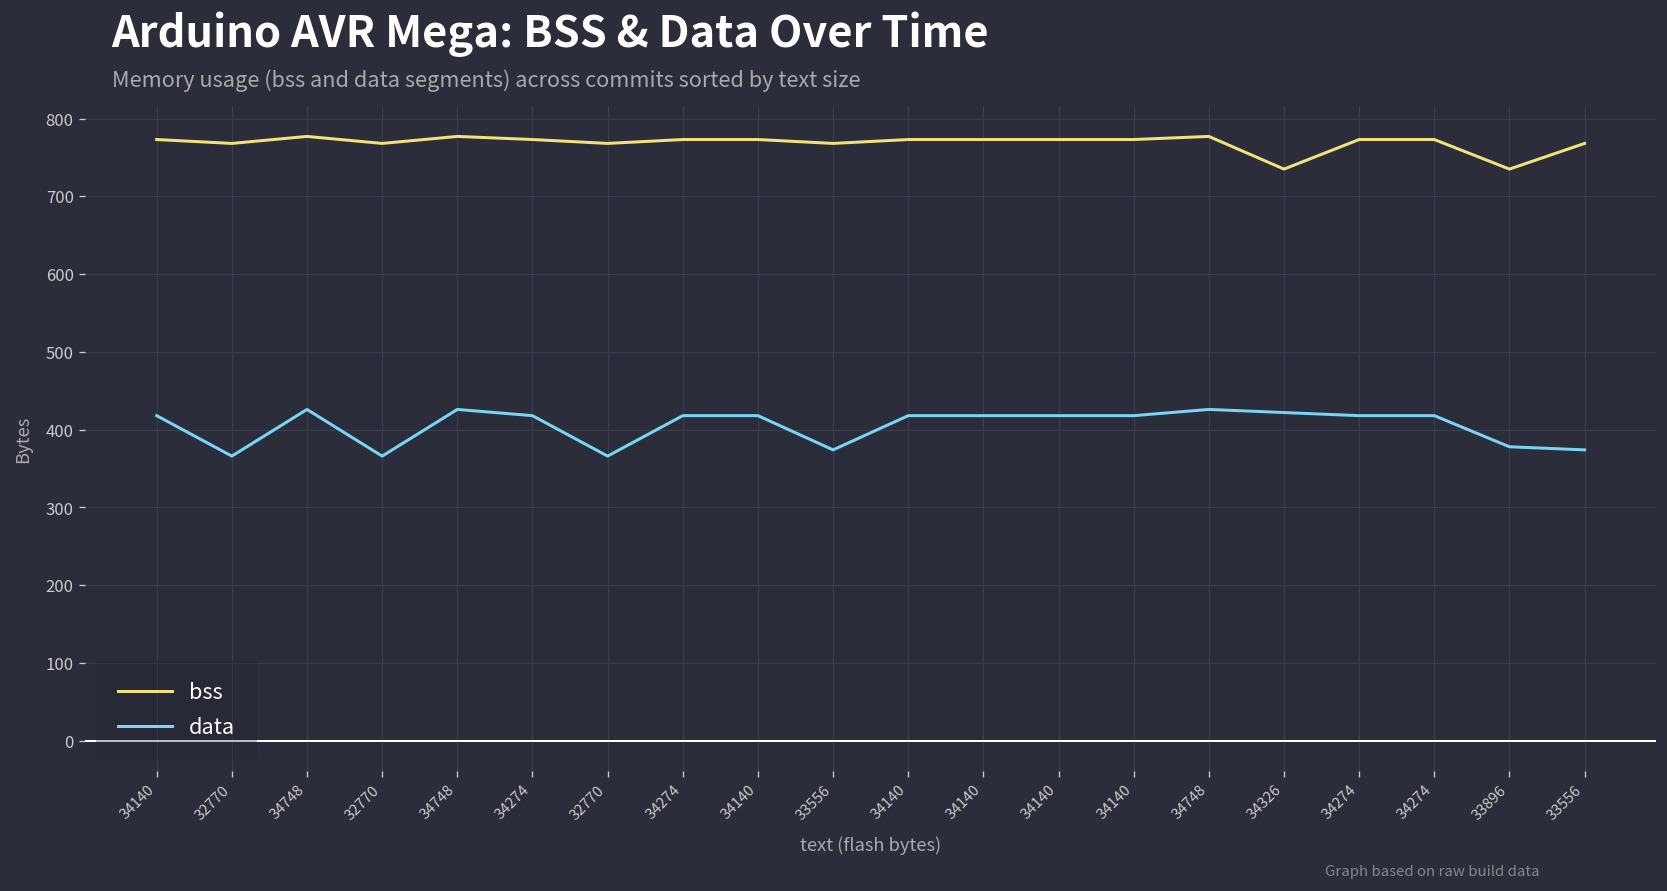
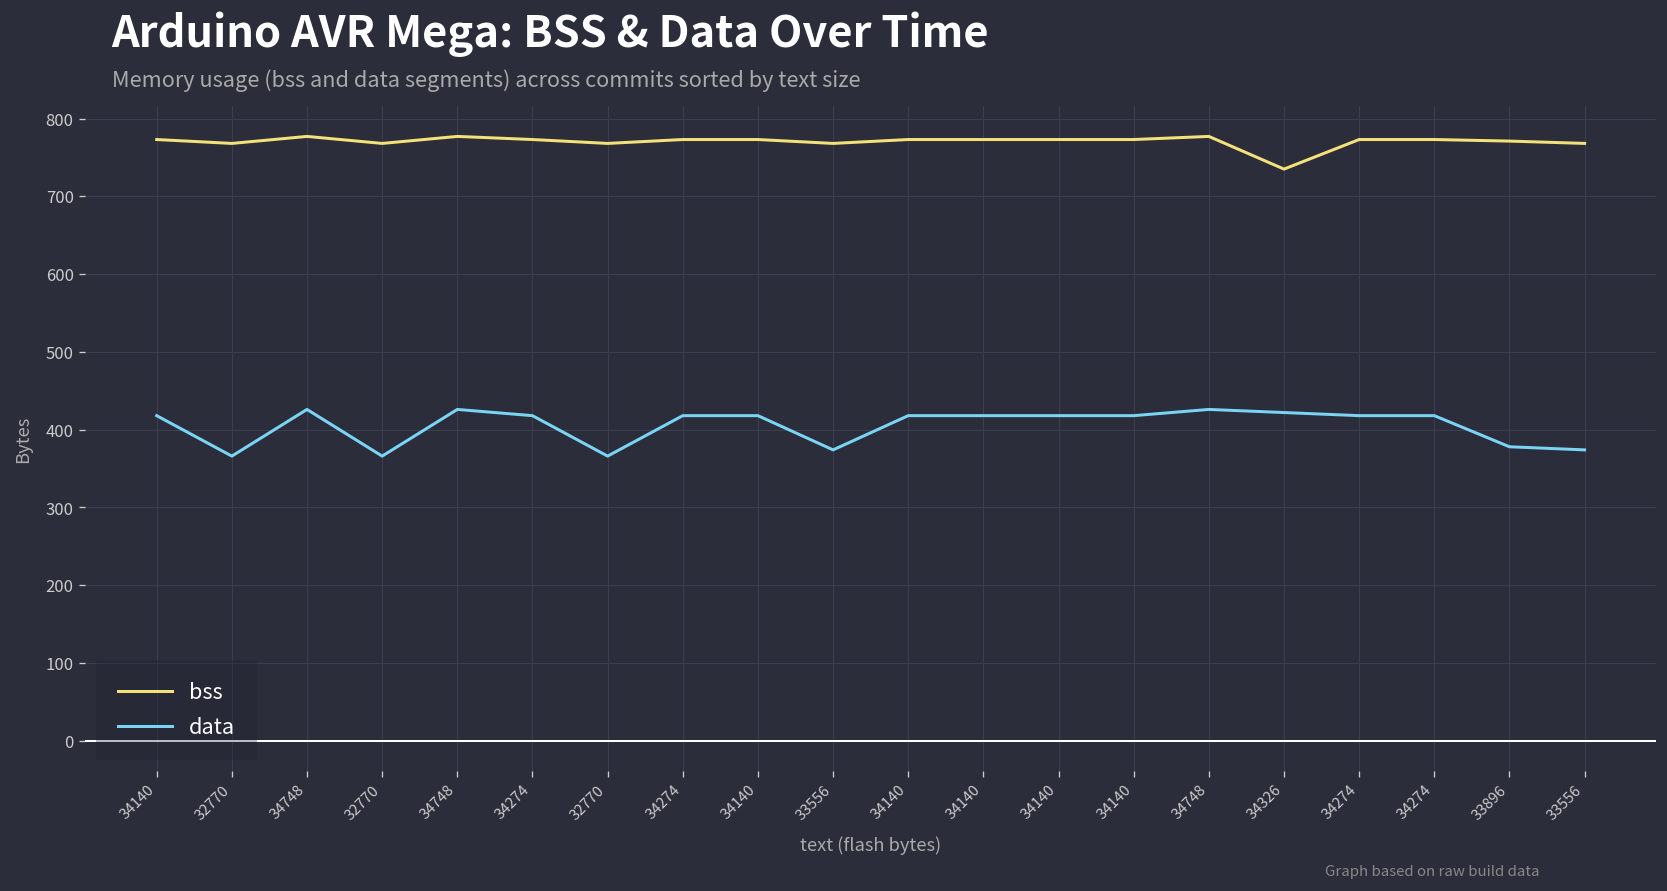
bss, 33896: 740 -> 770
